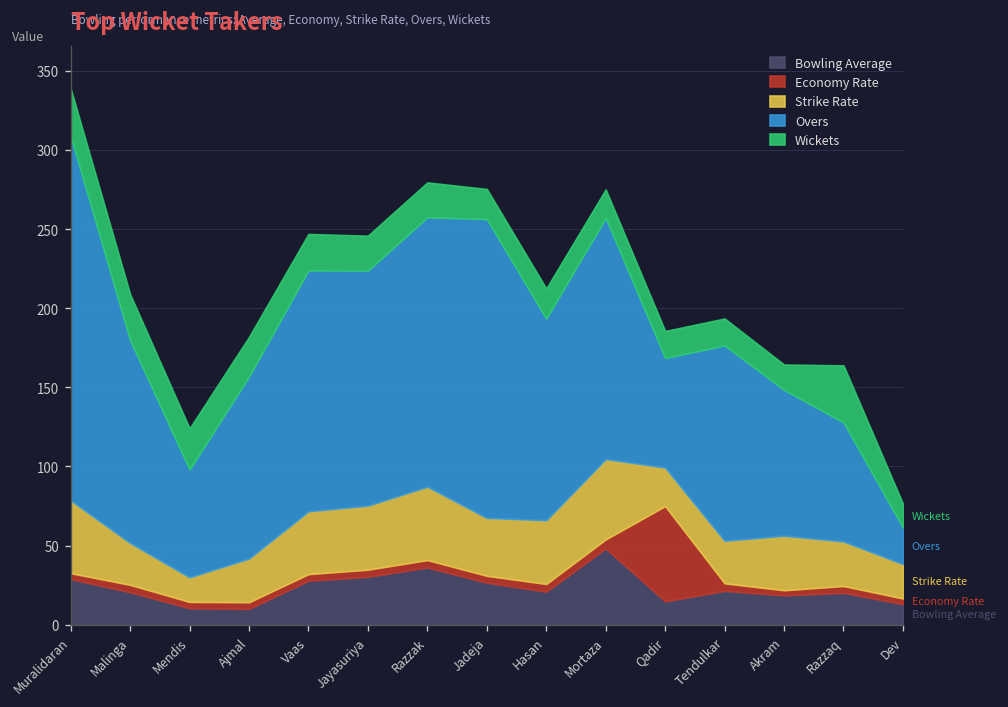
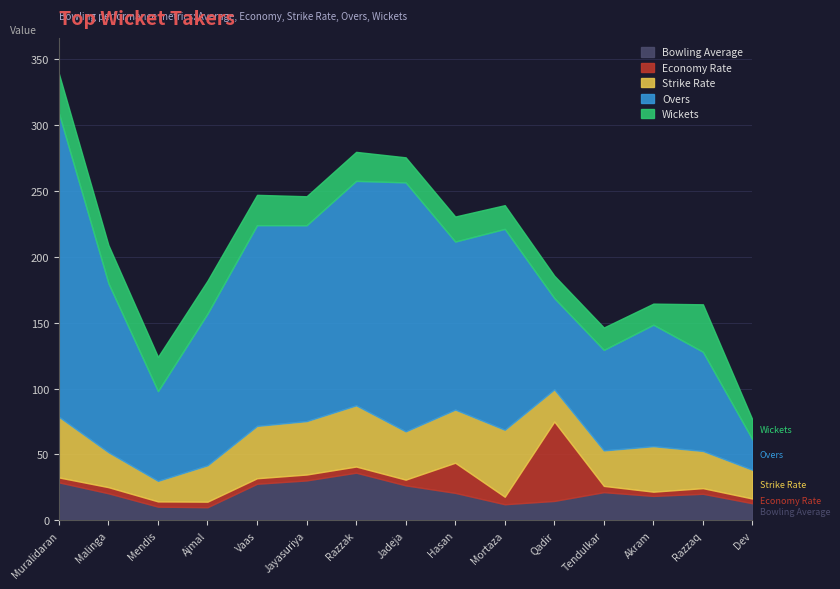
Economy Rate, Hasan: 5 -> 23
Bowling Average, Mortaza: 48 -> 12
Overs, Tendulkar: 123 -> 76
